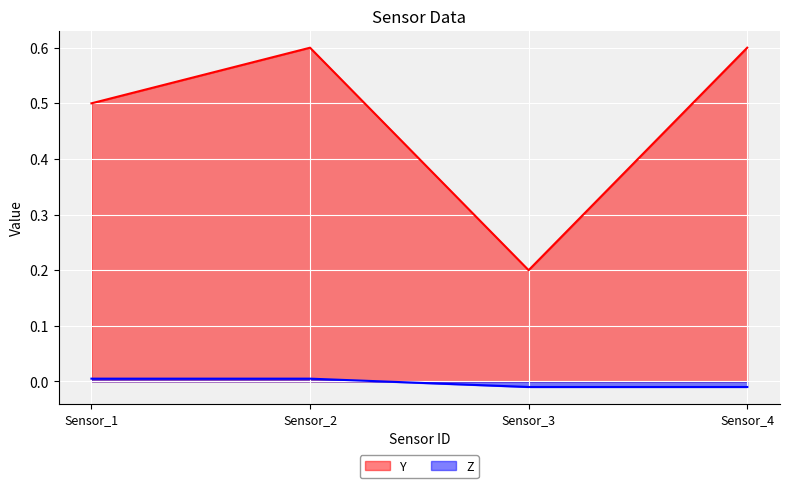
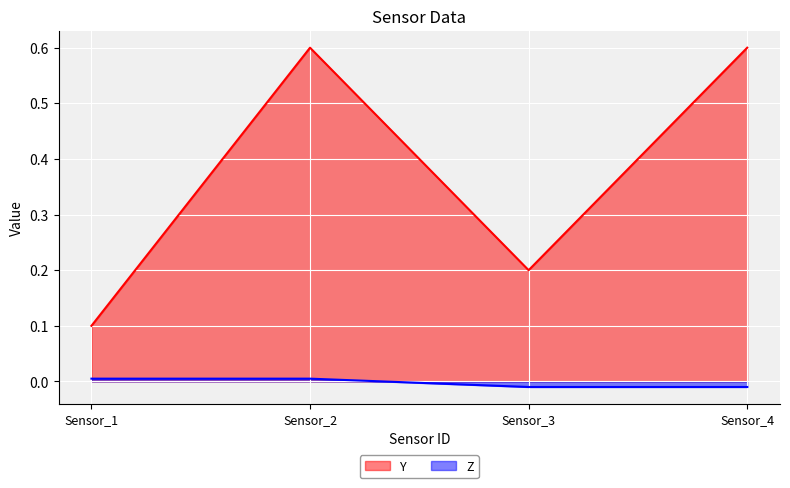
Y, Sensor_1: 0.5 -> 0.1
